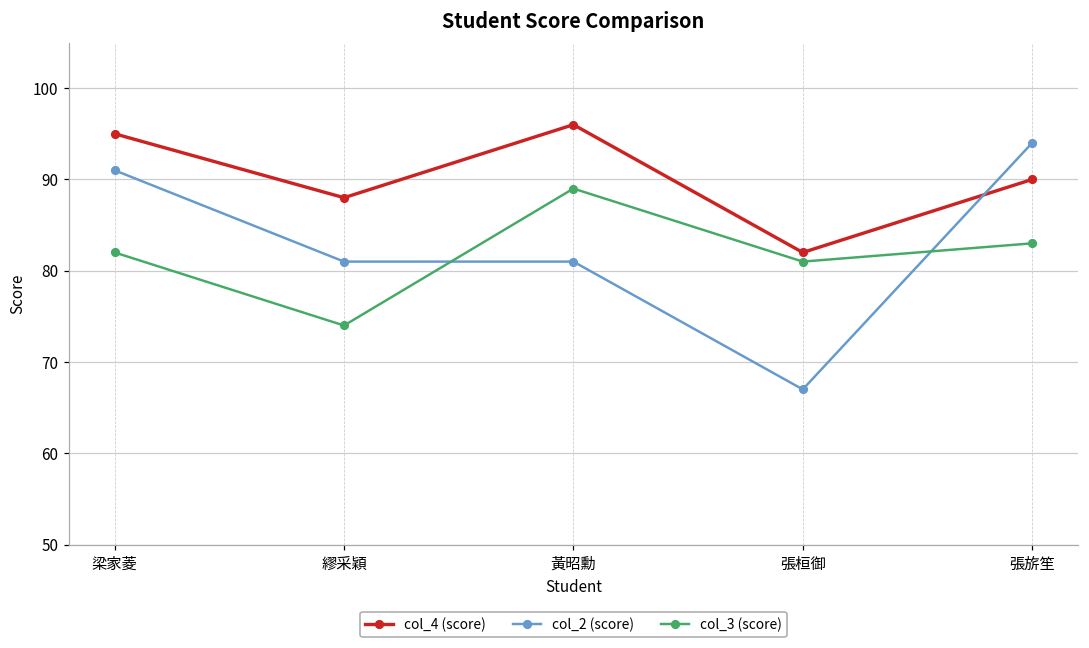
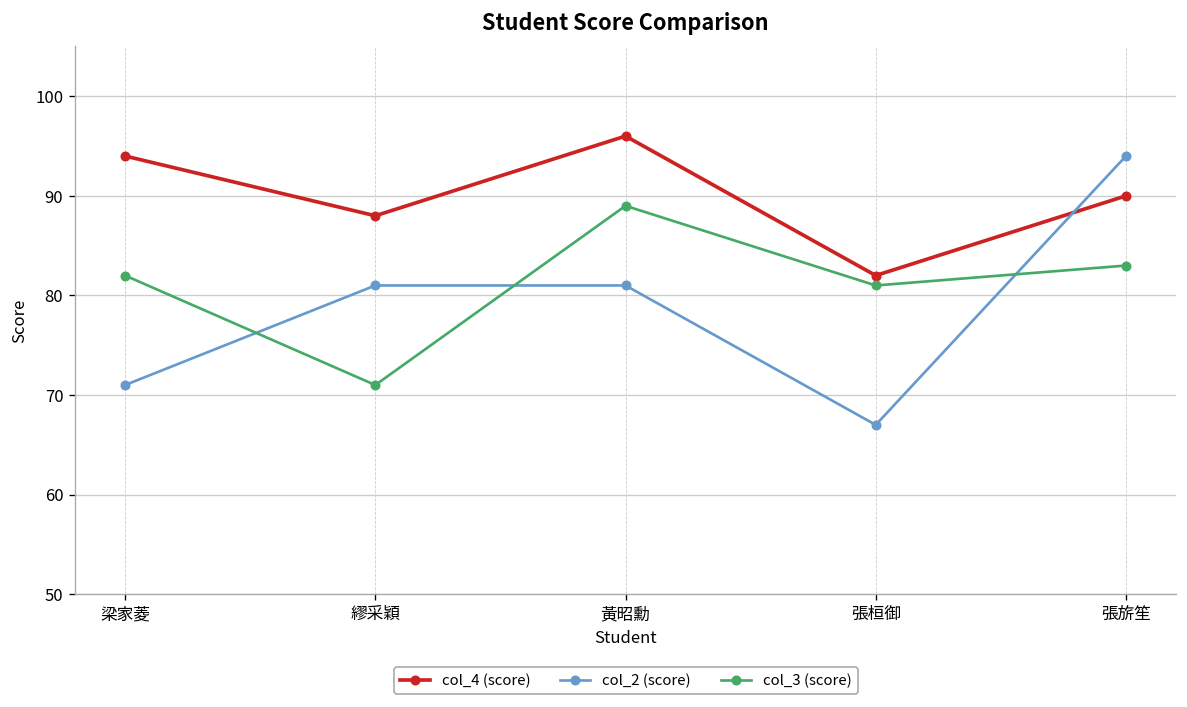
col_4 (score), 梁家菱: 95 -> 94
col_2 (score), 梁家菱: 91 -> 71
col_3 (score), 繆采穎: 74 -> 71
